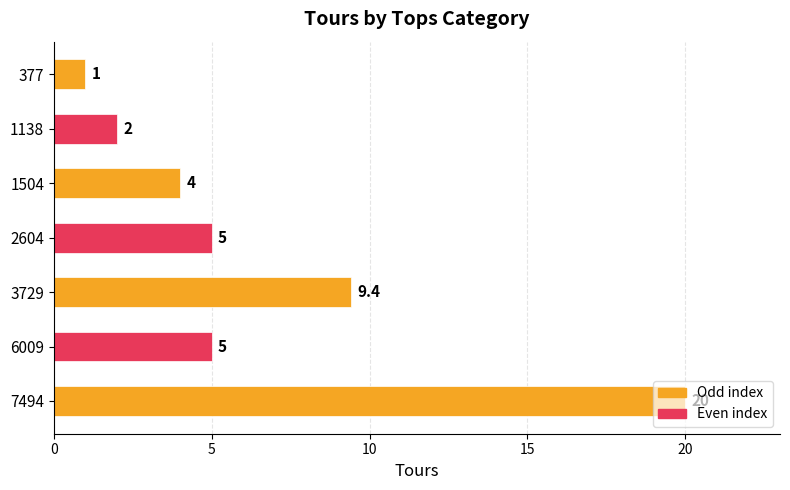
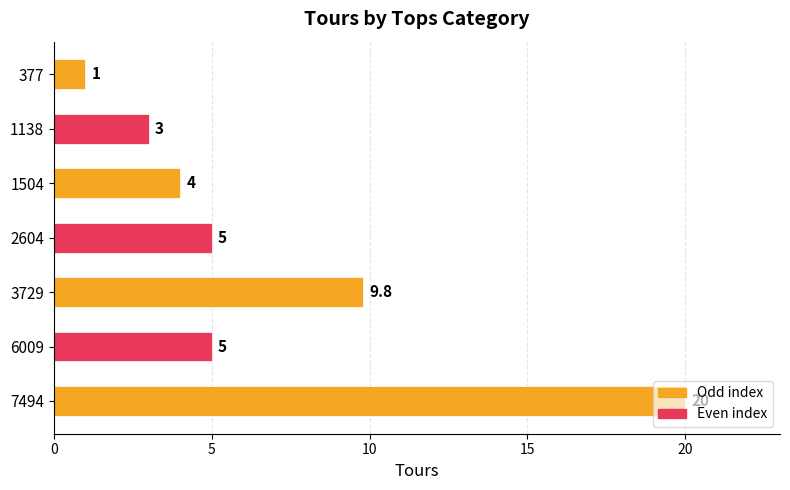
1138: 2 -> 3
3729: 9.4 -> 9.8
